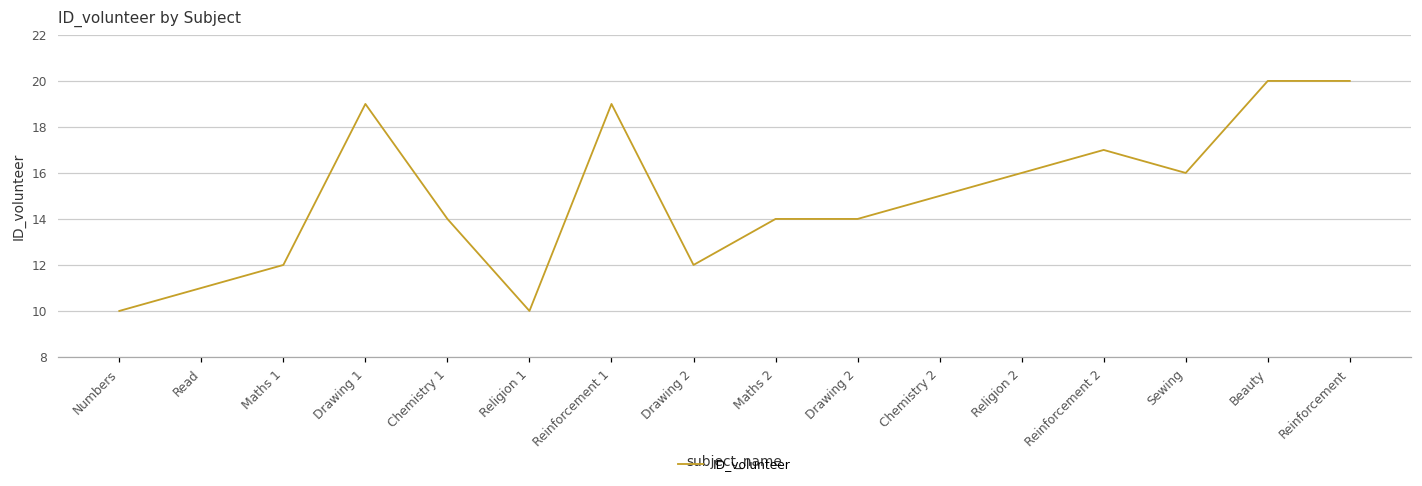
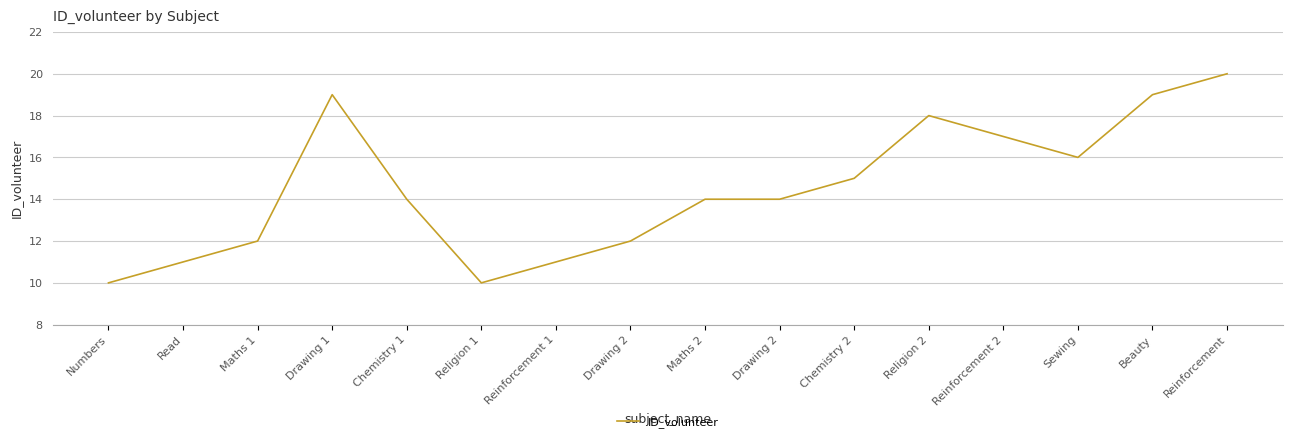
Reinforcement 1: 19 -> 11
Religion 2: 16 -> 18
Beauty: 20 -> 19
